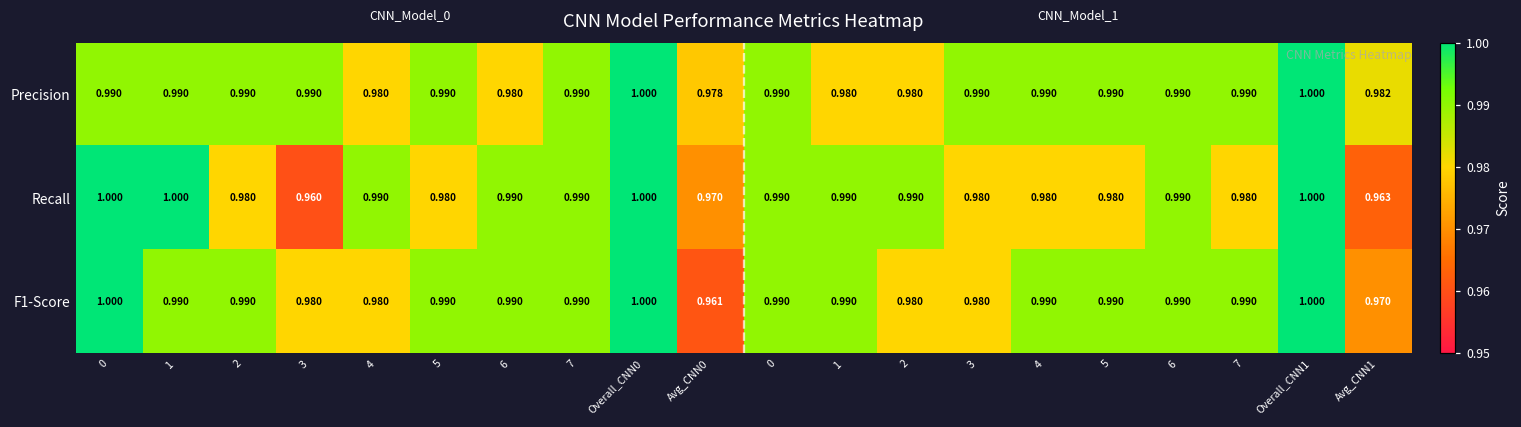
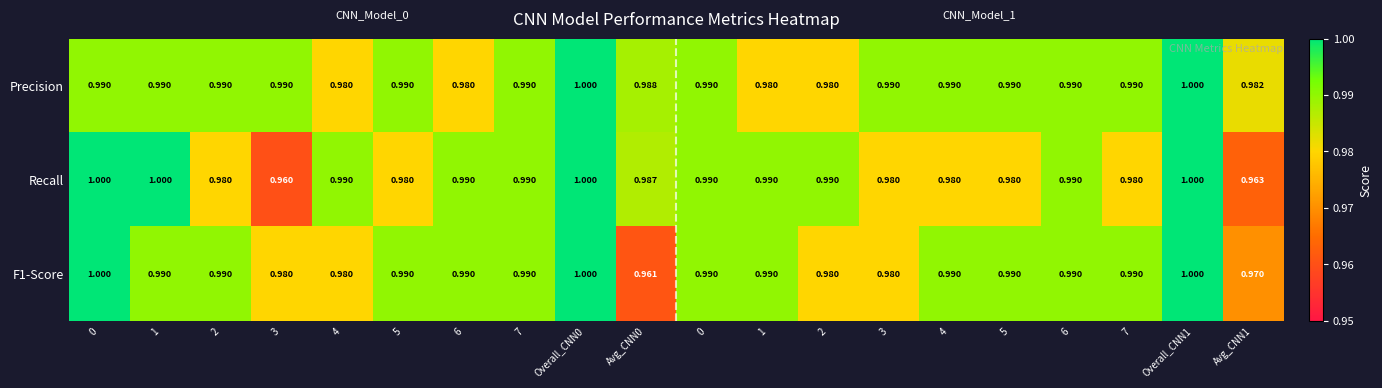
Precision, Avg_CNN0: 0.978 -> 0.988
Recall, Avg_CNN0: 0.970 -> 0.987
